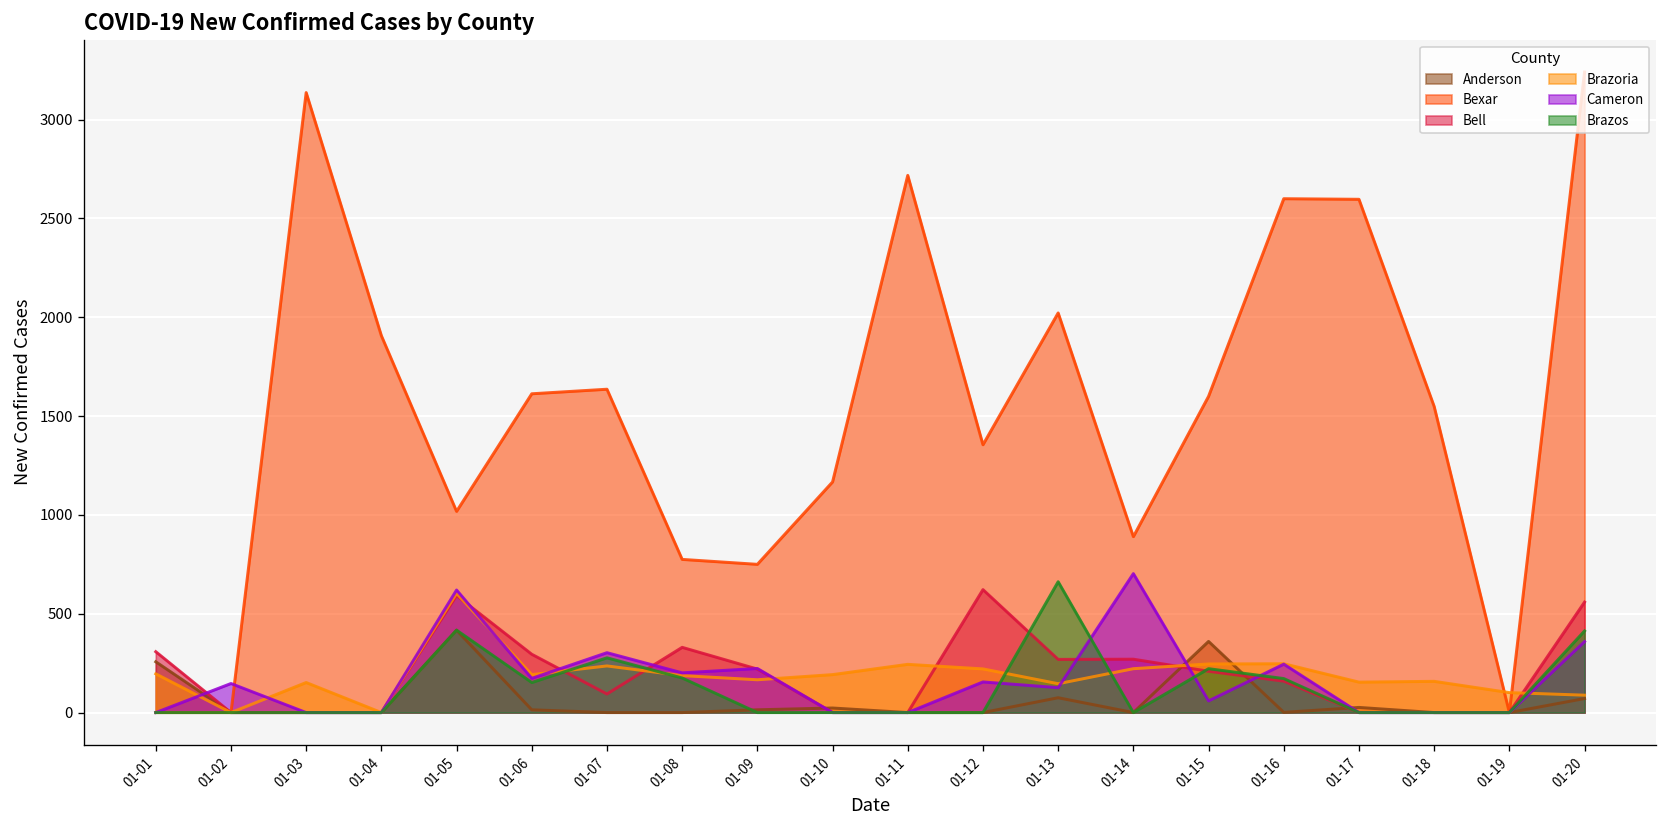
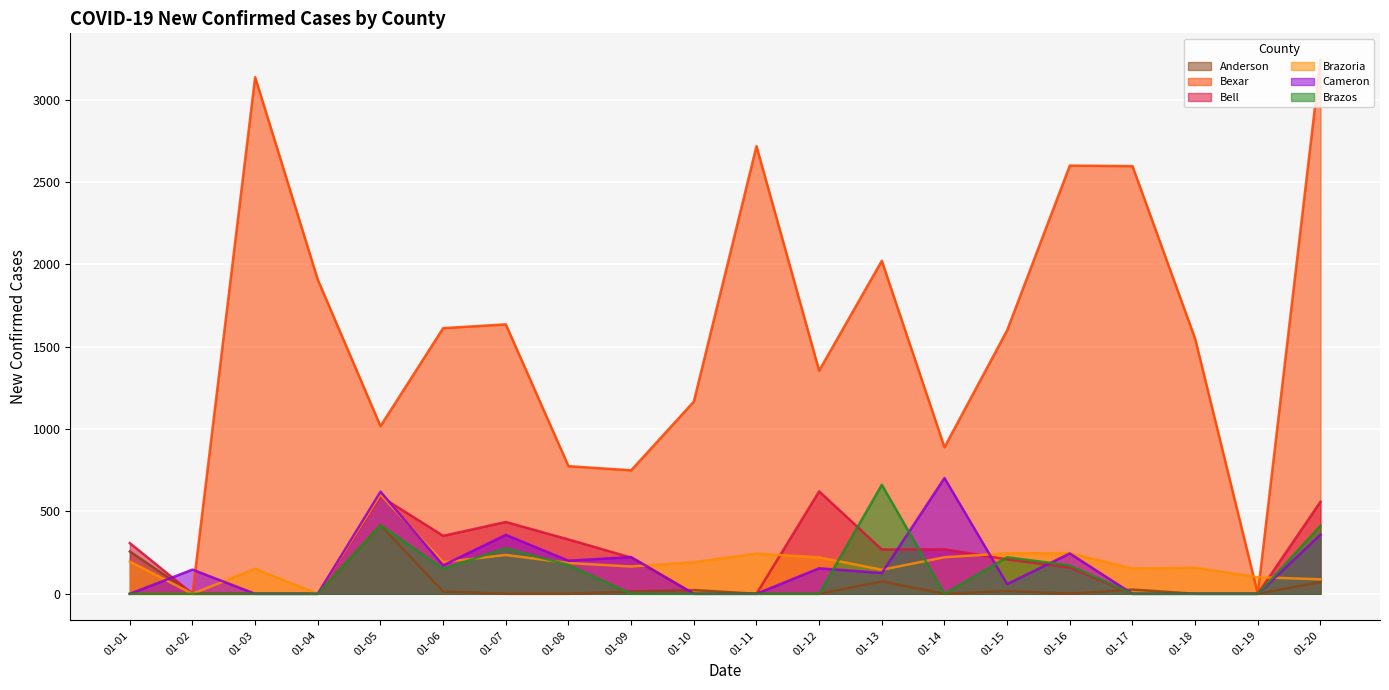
Bell, 01-06: 300 -> 350
Bell, 01-07: 90 -> 440
Cameron, 01-07: 300 -> 360
Anderson, 01-15: 360 -> 20
